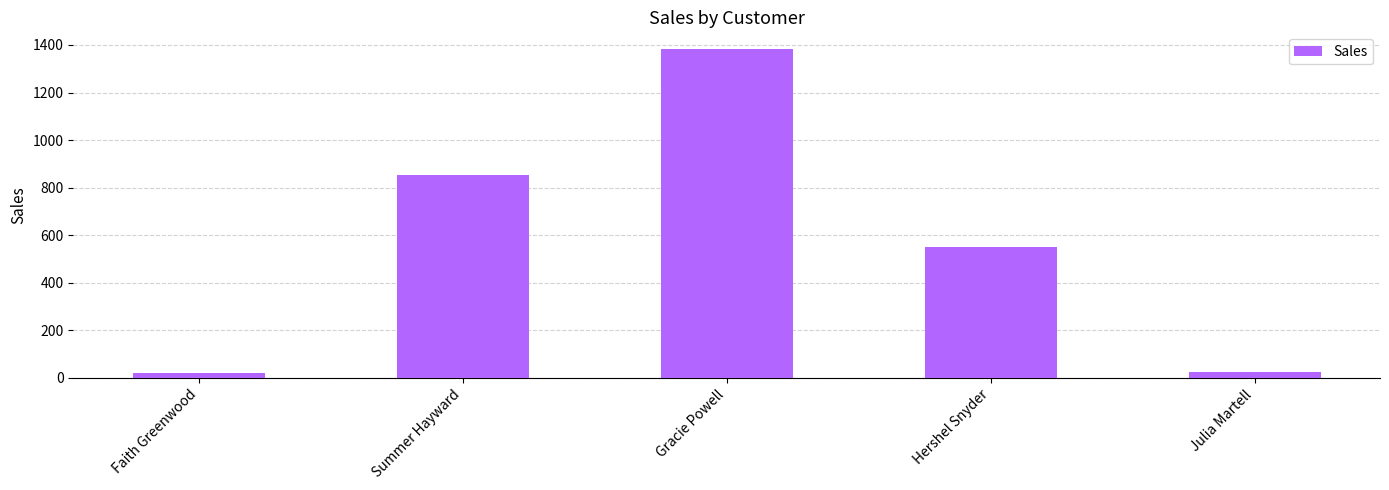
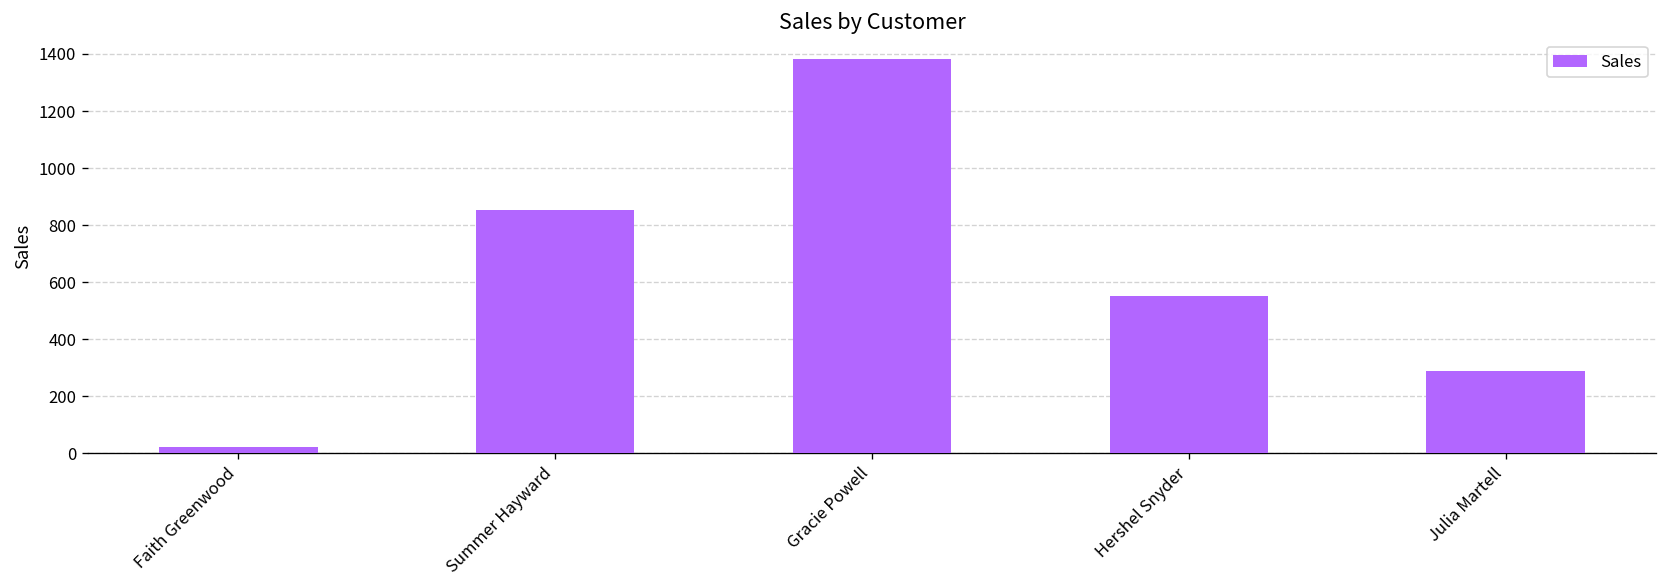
Julia Martell: 20 -> 290
